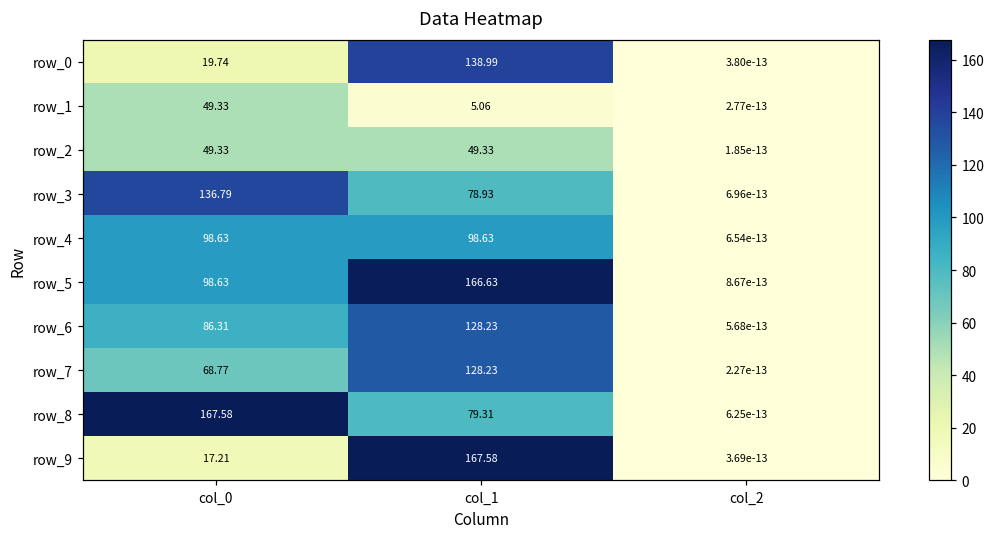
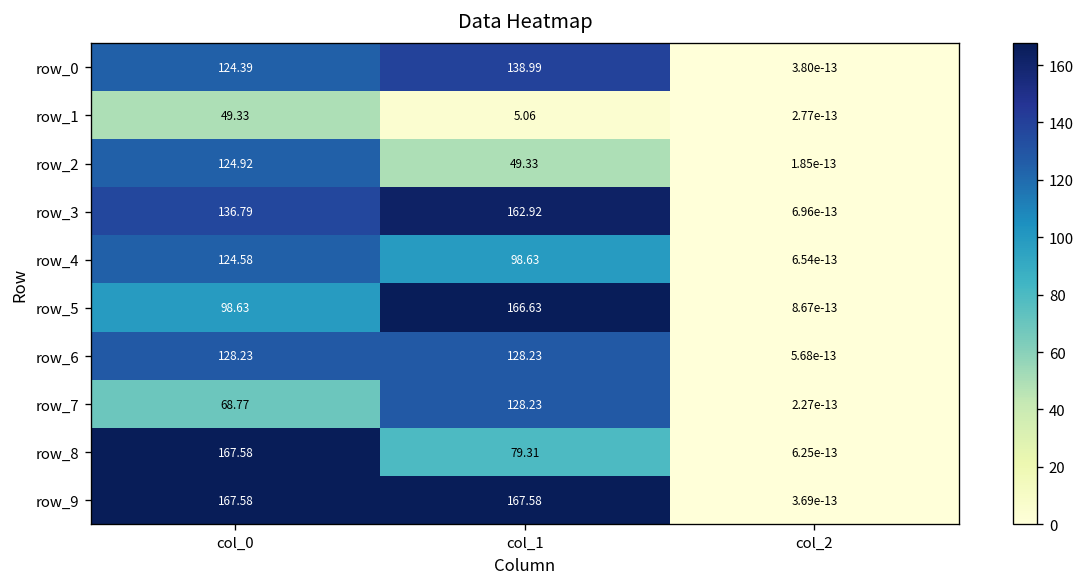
row_0, col_0: 19.74 -> 124.39
row_2, col_0: 49.33 -> 124.92
row_3, col_1: 78.93 -> 162.92
row_4, col_0: 98.63 -> 124.58
row_6, col_0: 86.31 -> 128.23
row_9, col_0: 17.21 -> 167.58
